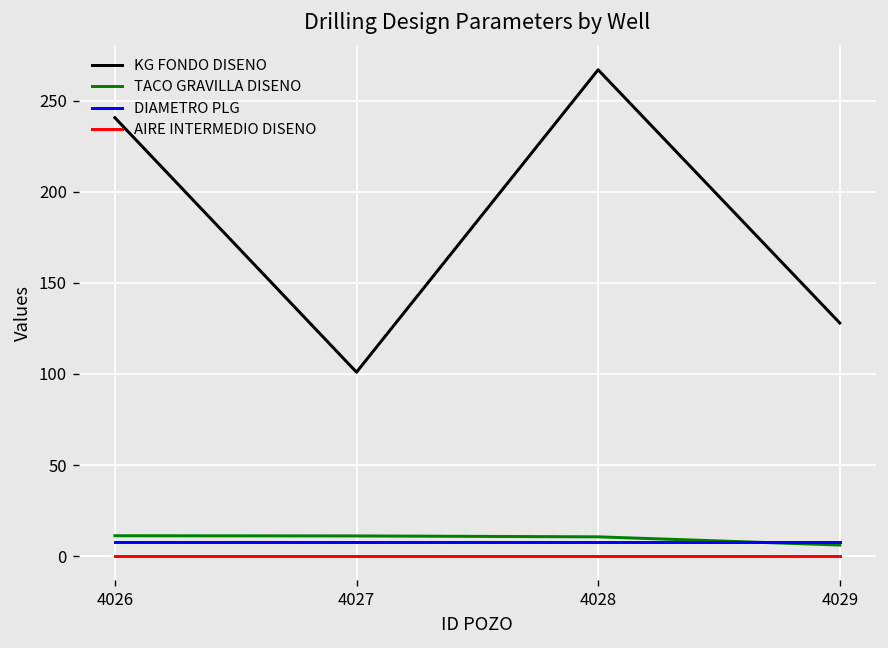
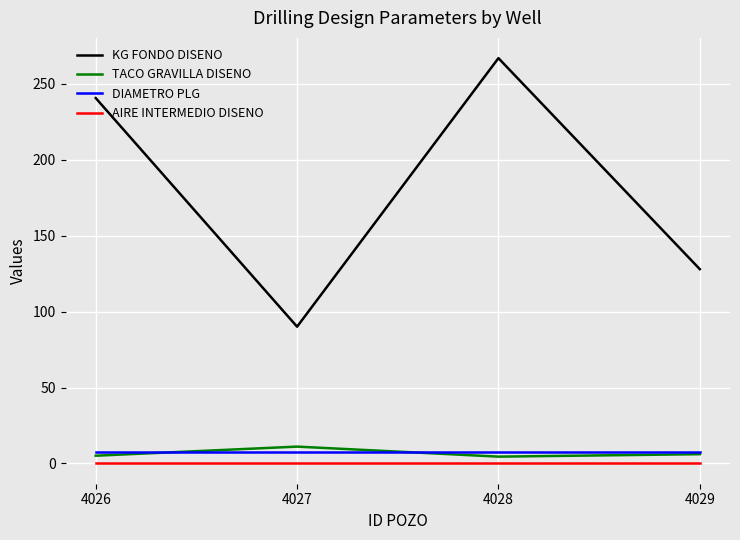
TACO GRAVILLA DISENO, 4026: 11 -> 5
KG FONDO DISENO, 4027: 101 -> 90
TACO GRAVILLA DISENO, 4028: 11 -> 5
